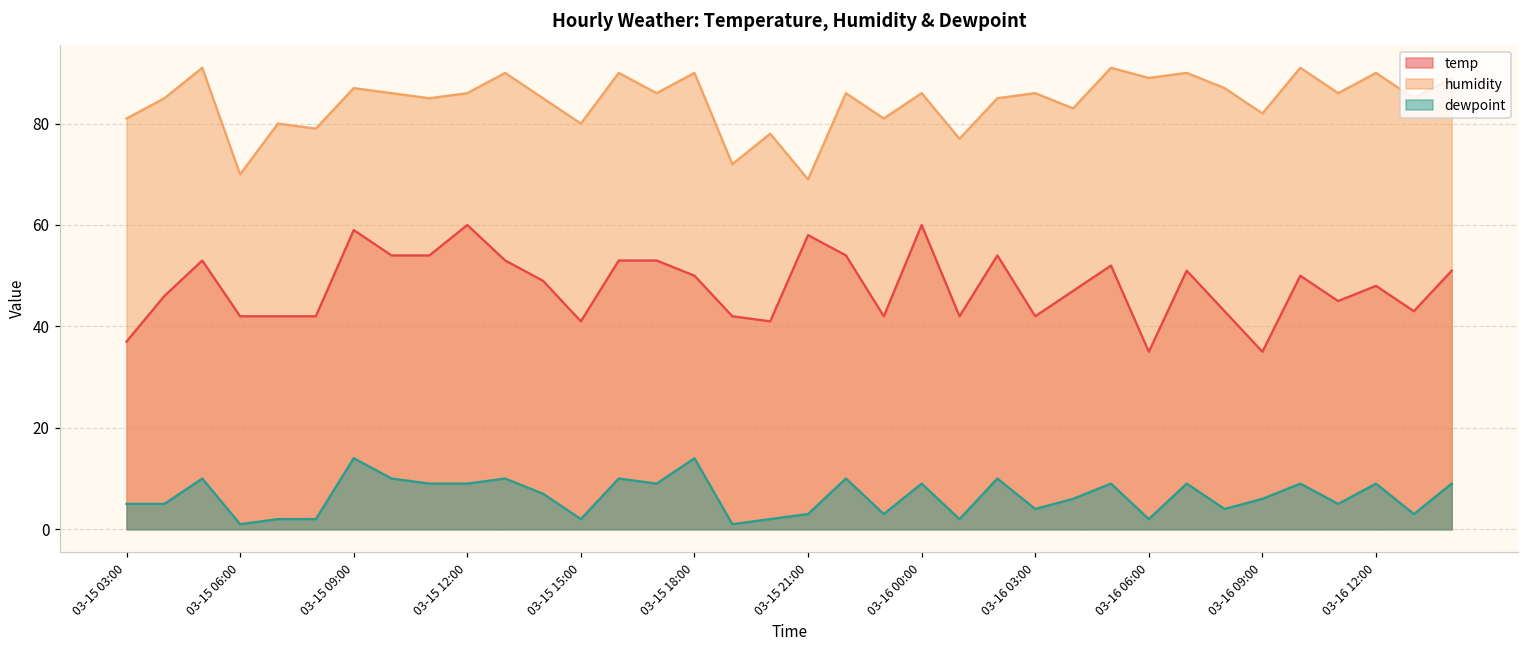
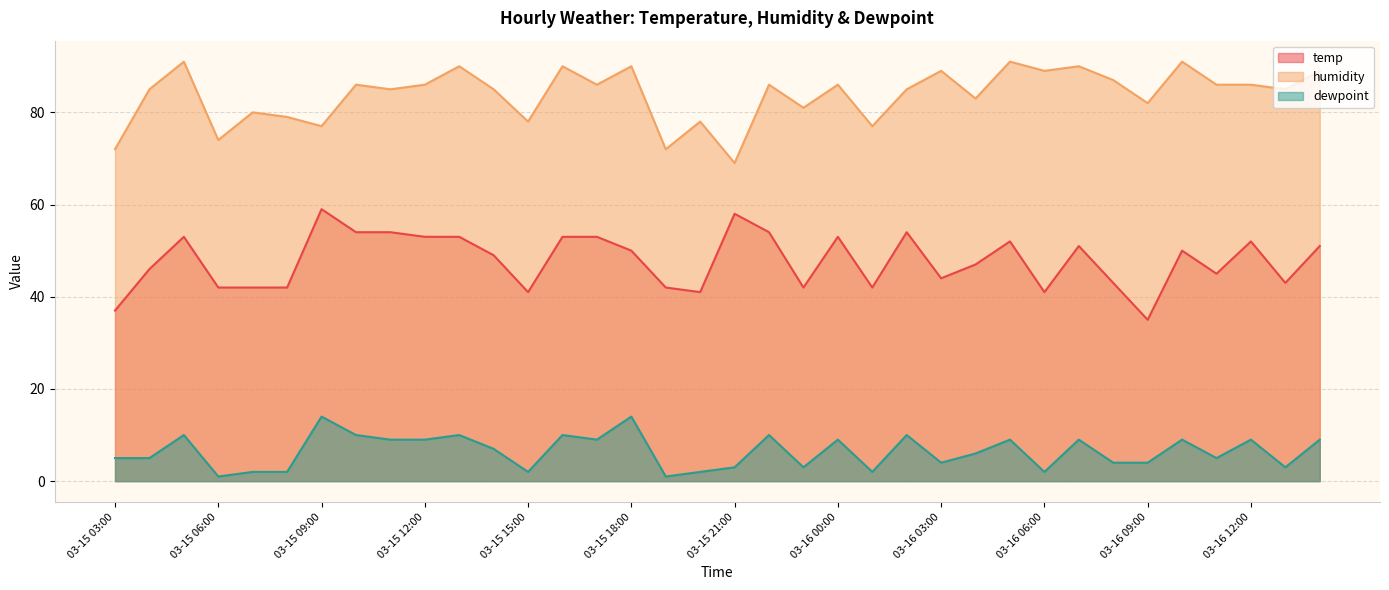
humidity, 03-15 03:00: 81 -> 72
humidity, 03-15 06:00: 70 -> 74
humidity, 03-15 09:00: 87 -> 77
temp, 03-15 12:00: 60 -> 53
humidity, 03-15 15:00: 80 -> 78
temp, 03-16 00:00: 60 -> 53
temp, 03-16 03:00: 42 -> 44
humidity, 03-16 03:00: 86 -> 89
temp, 03-16 06:00: 35 -> 41
dewpoint, 03-16 09:00: 6 -> 4
temp, 03-16 12:00: 48 -> 52
humidity, 03-16 12:00: 90 -> 86
